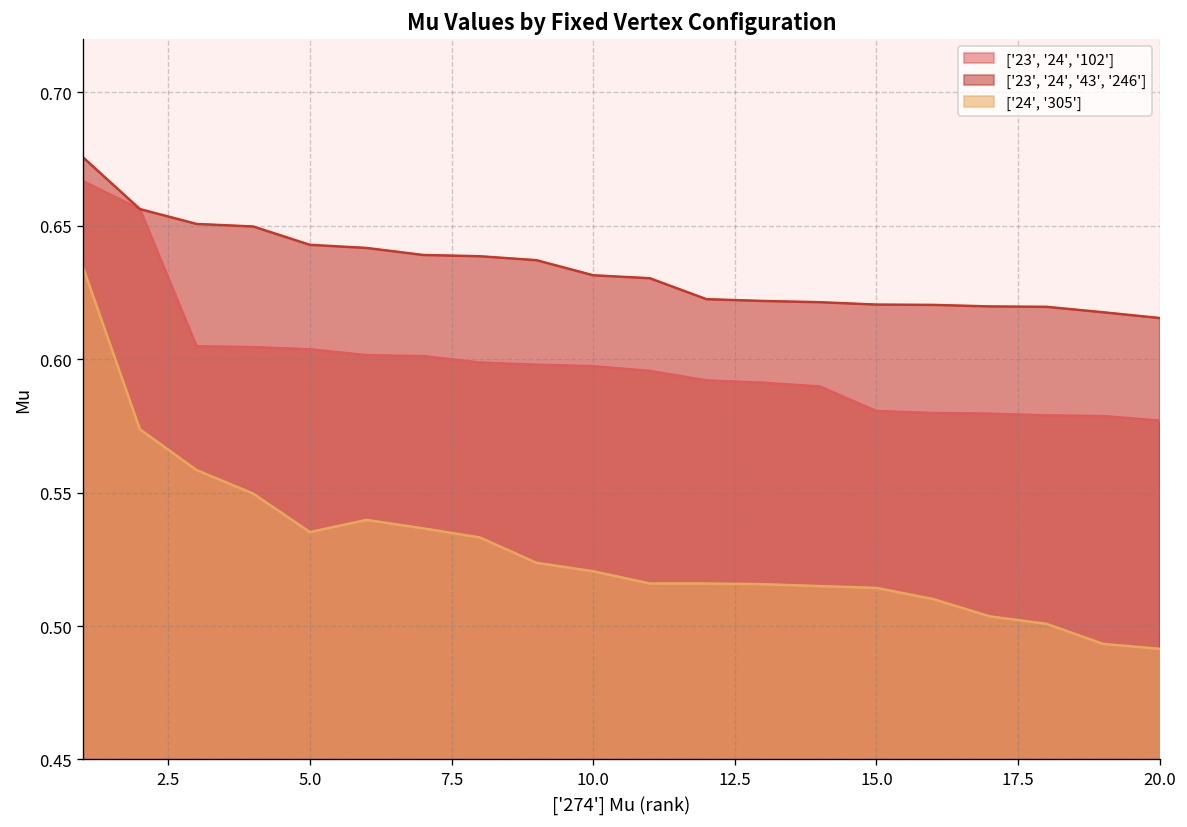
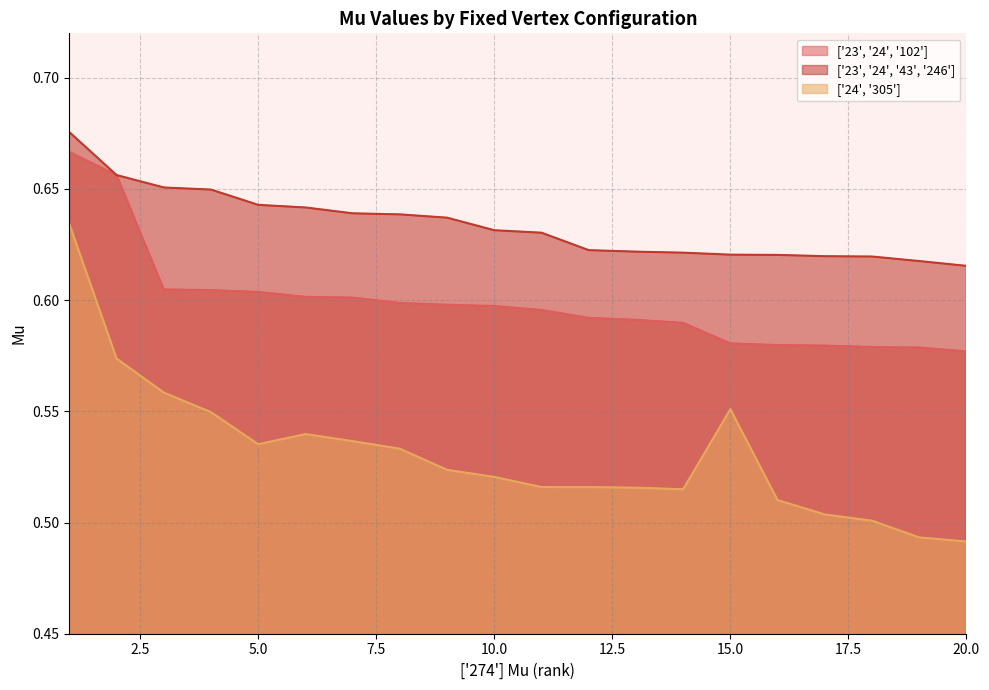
['24', '305'], 15.0: 0.514 -> 0.551
